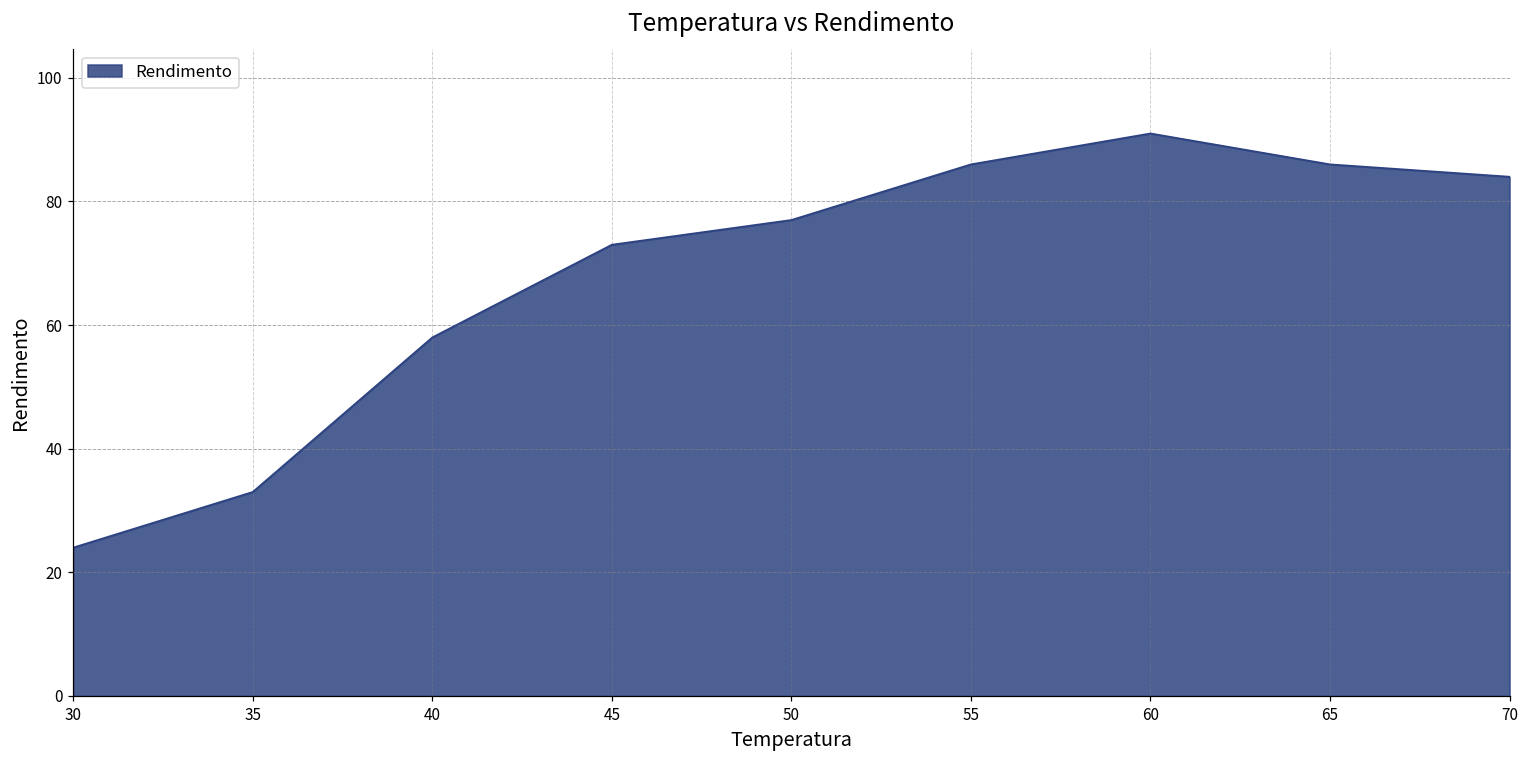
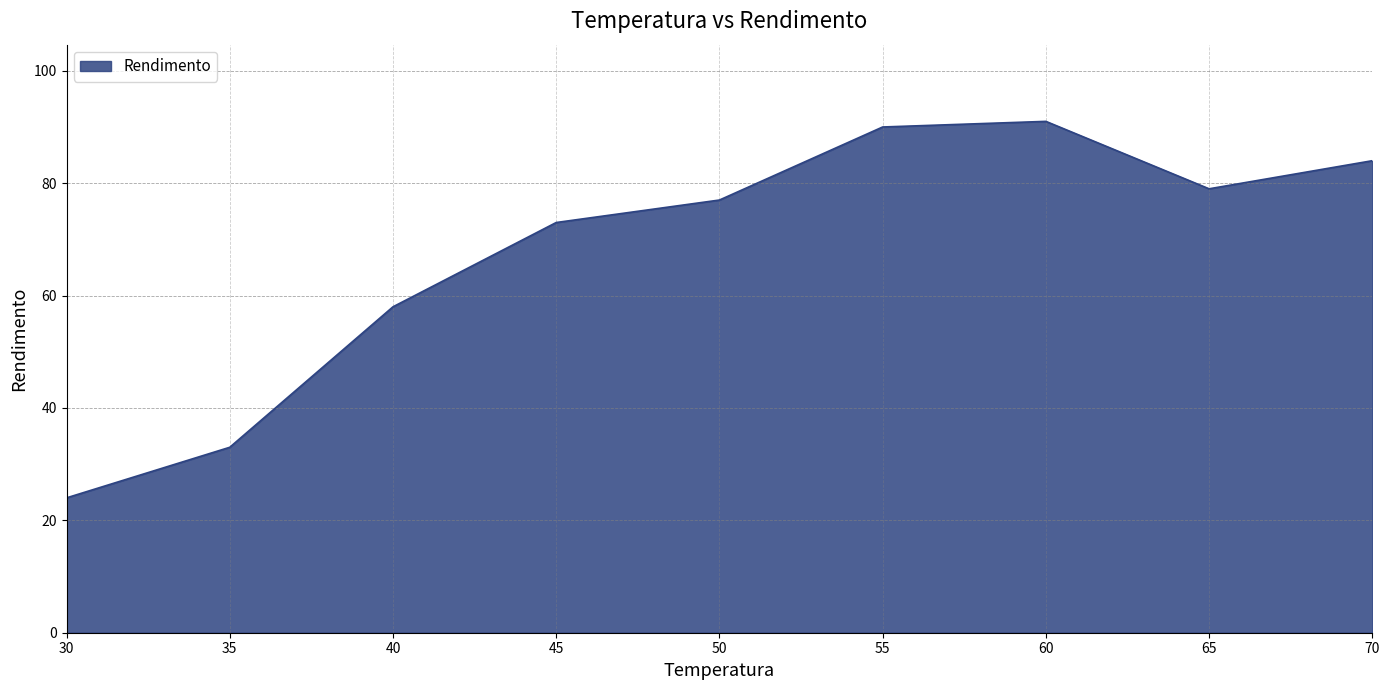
55: 86 -> 90
65: 86 -> 79
